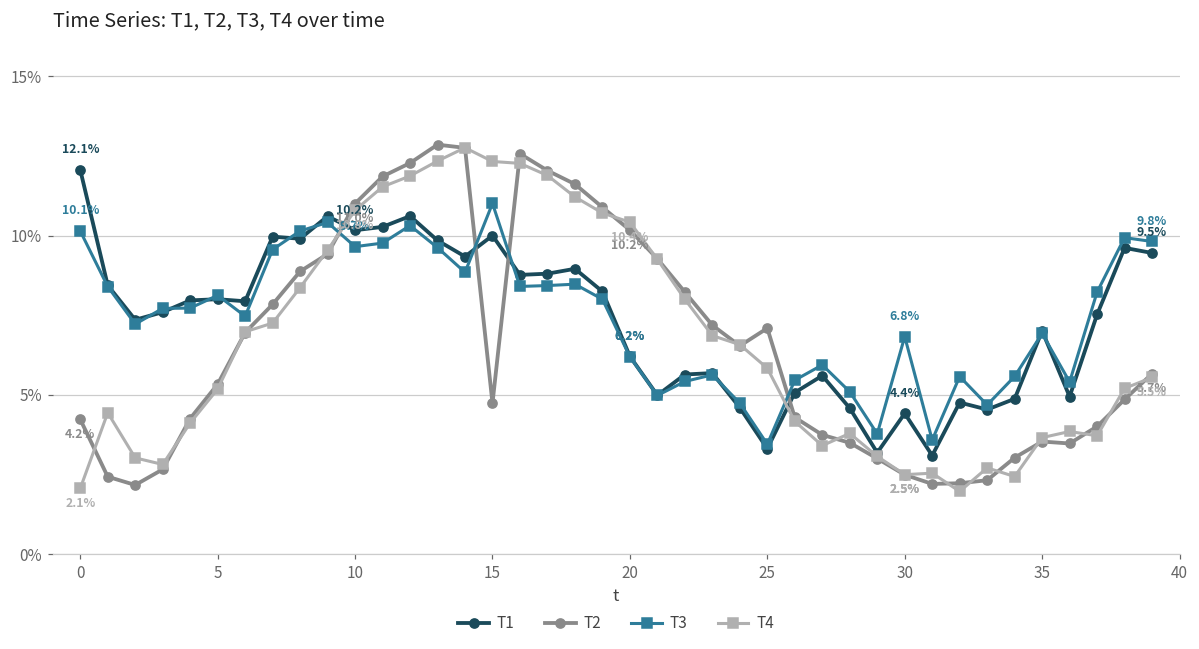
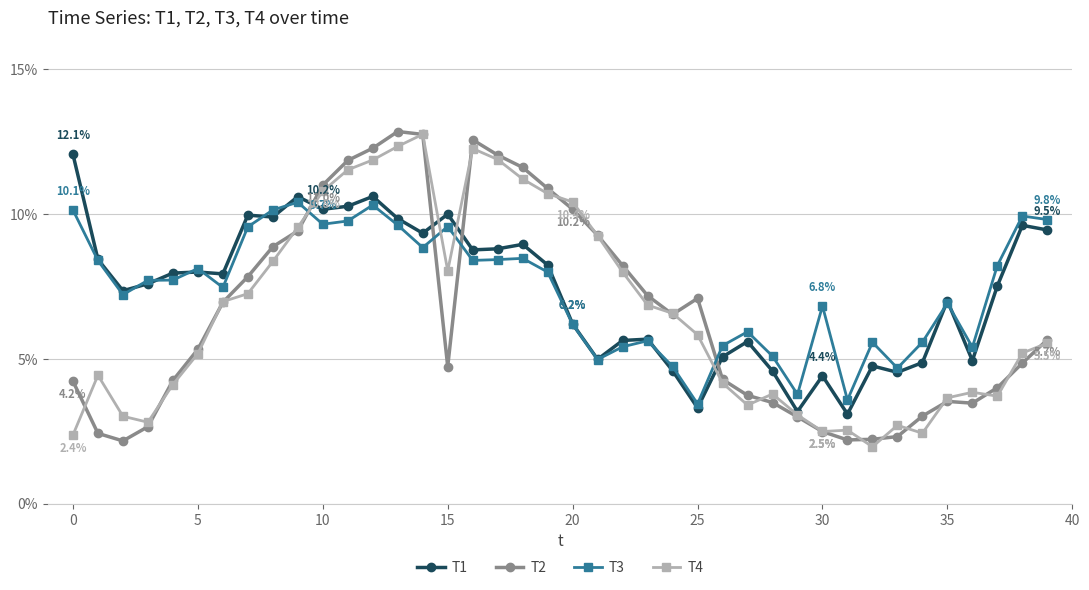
T4, 0: 2.1% -> 2.4%
T3, 15: 11.0% -> 9.6%
T4, 15: 12.3% -> 8.0%
